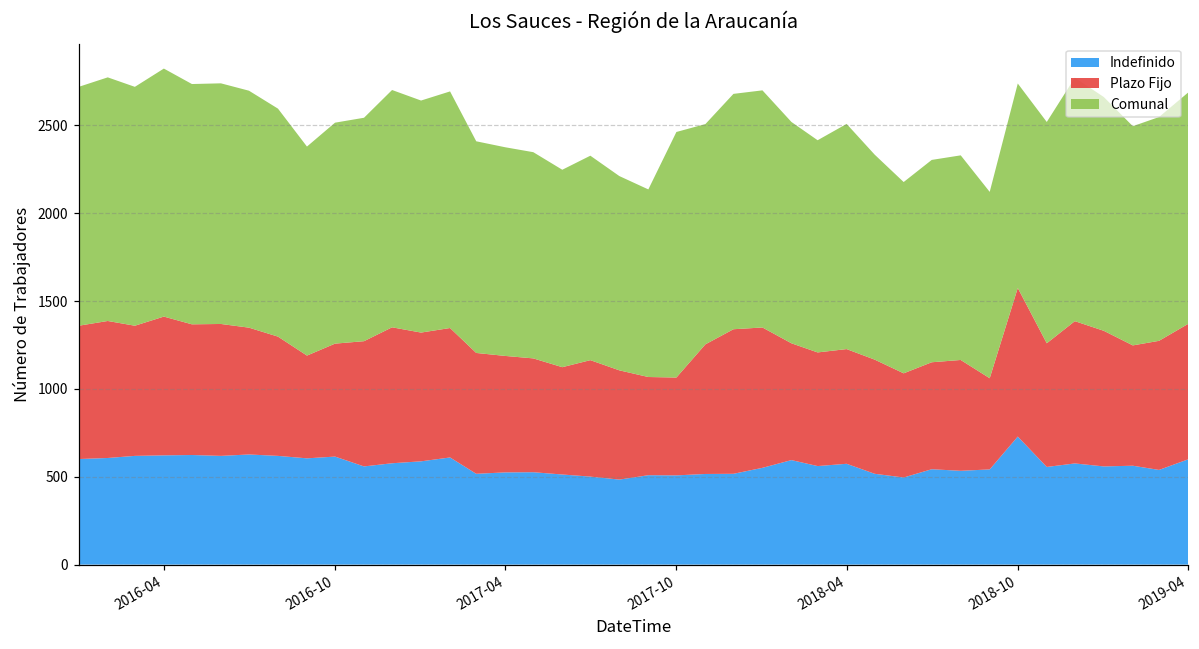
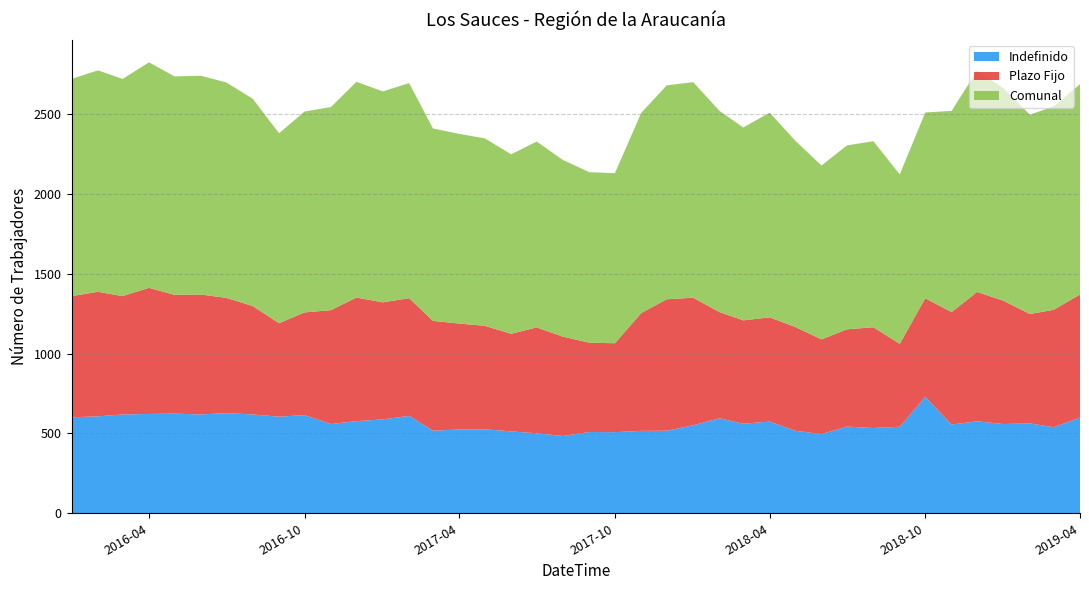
Comunal, 2017-10: 1400 -> 1070
Plazo Fijo, 2018-10: 850 -> 620
